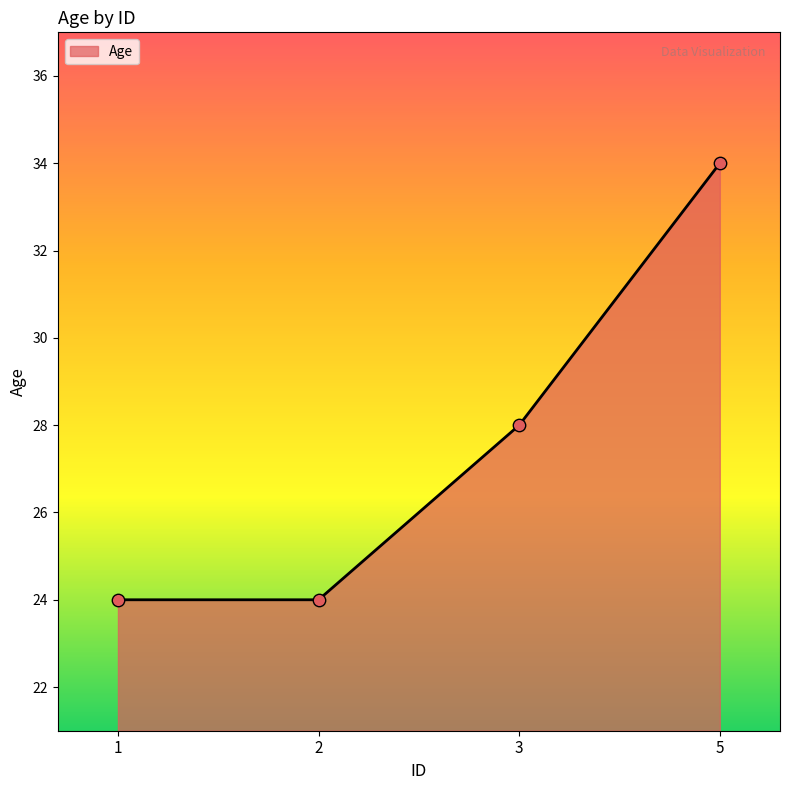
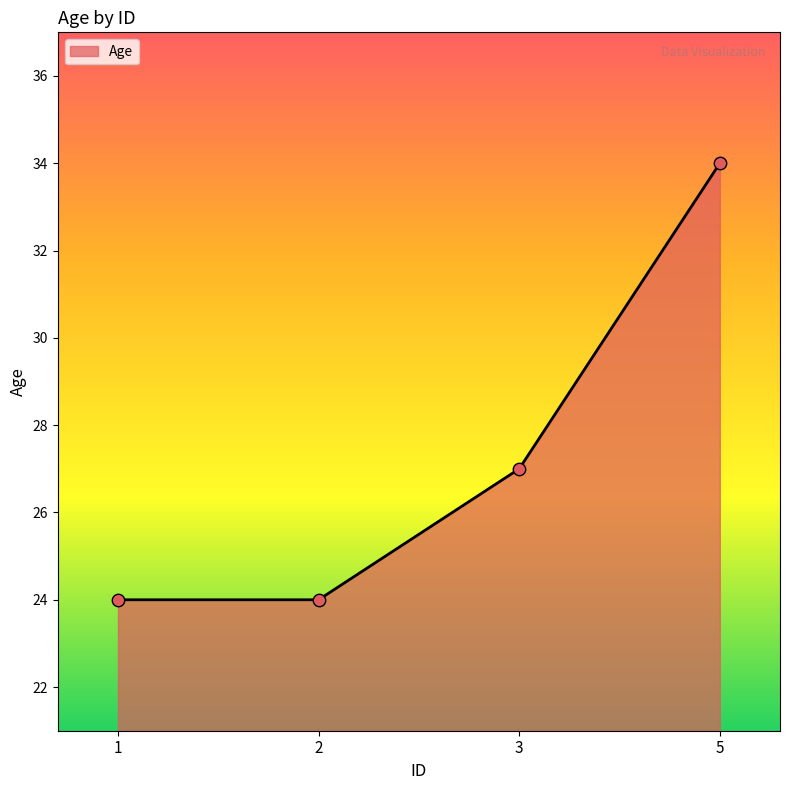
3: 28 -> 27
